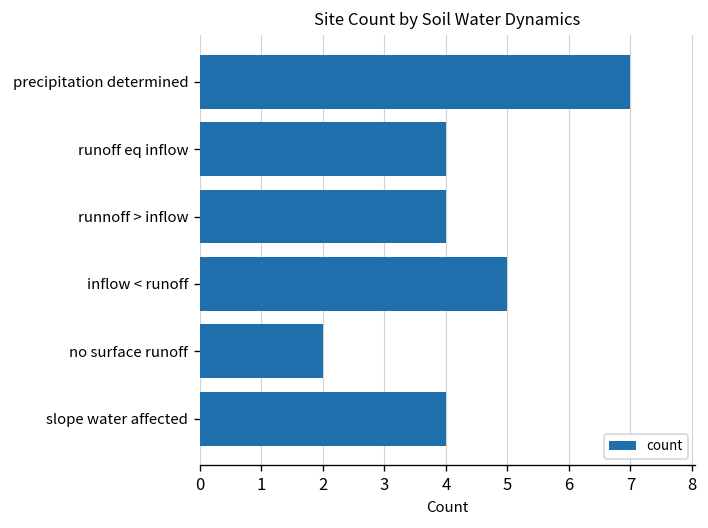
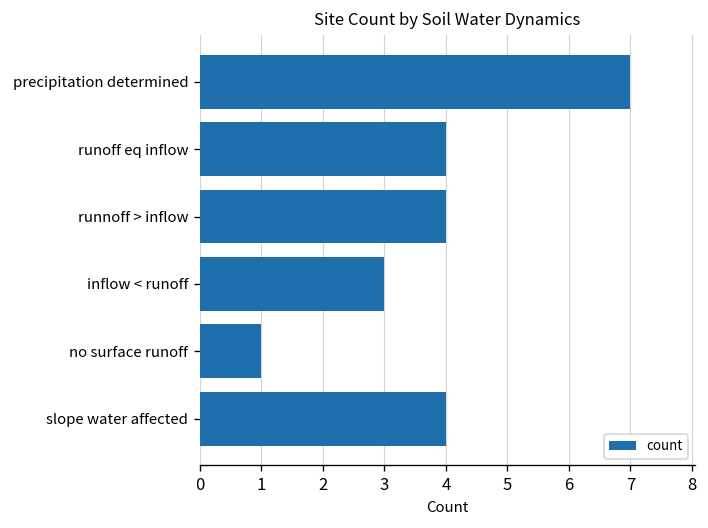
inflow < runoff: 5 -> 3
no surface runoff: 2 -> 1
